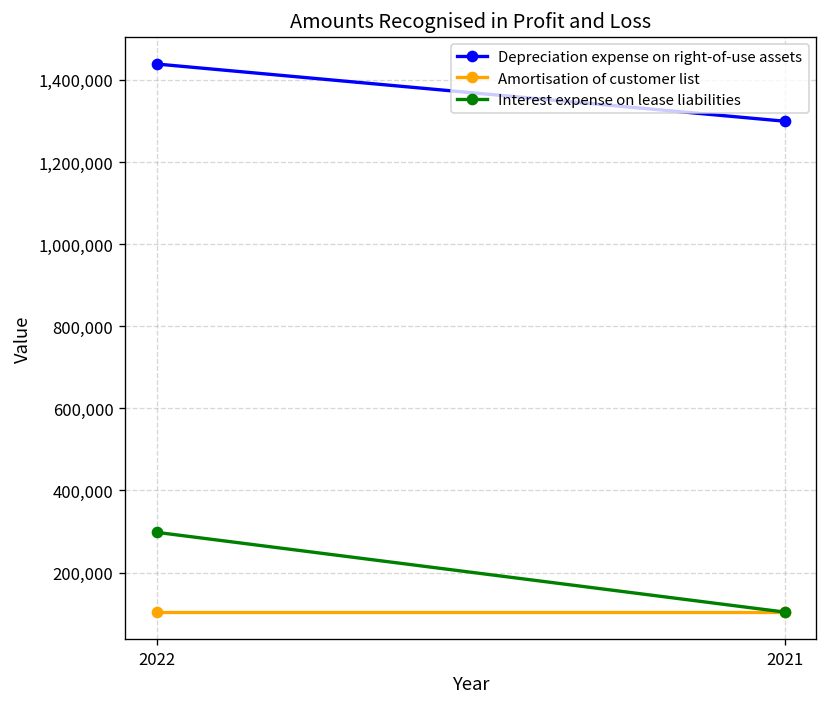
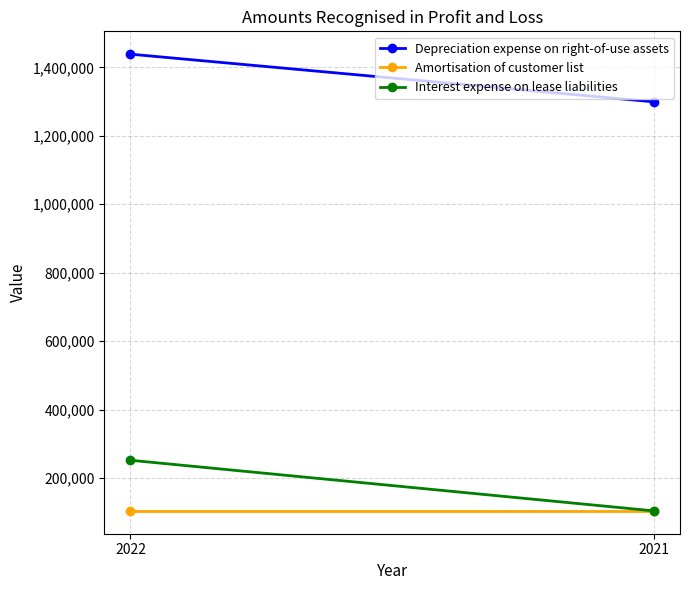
Interest expense on lease liabilities, 2022: 300,000 -> 250,000
